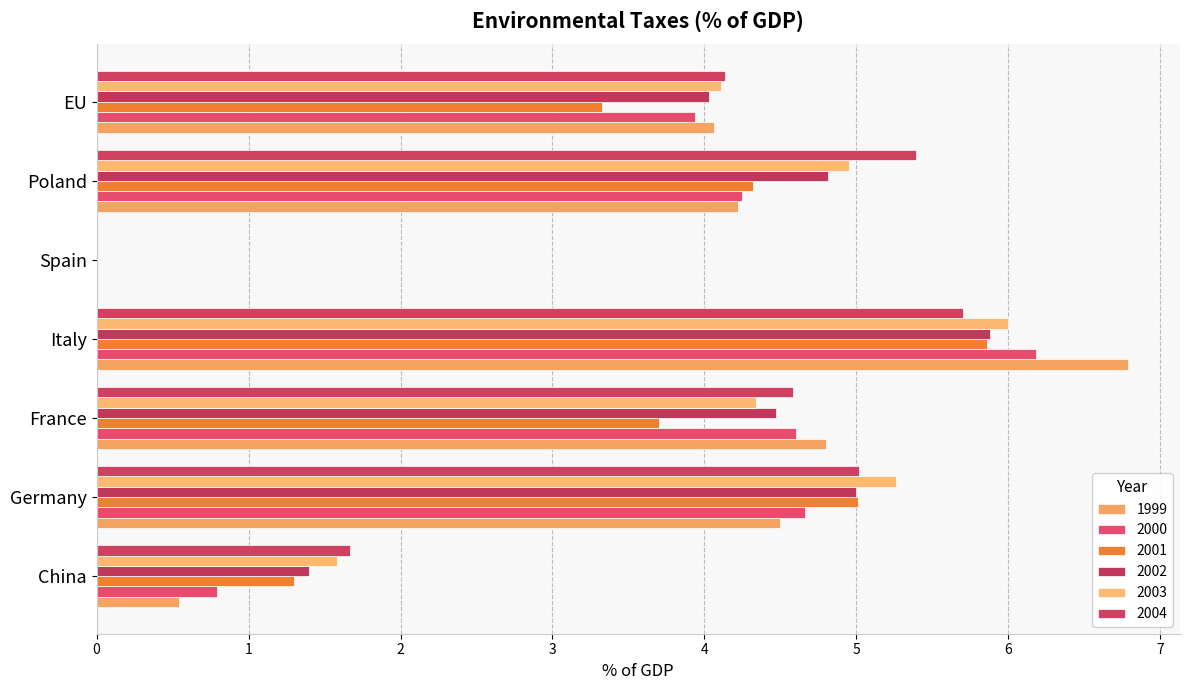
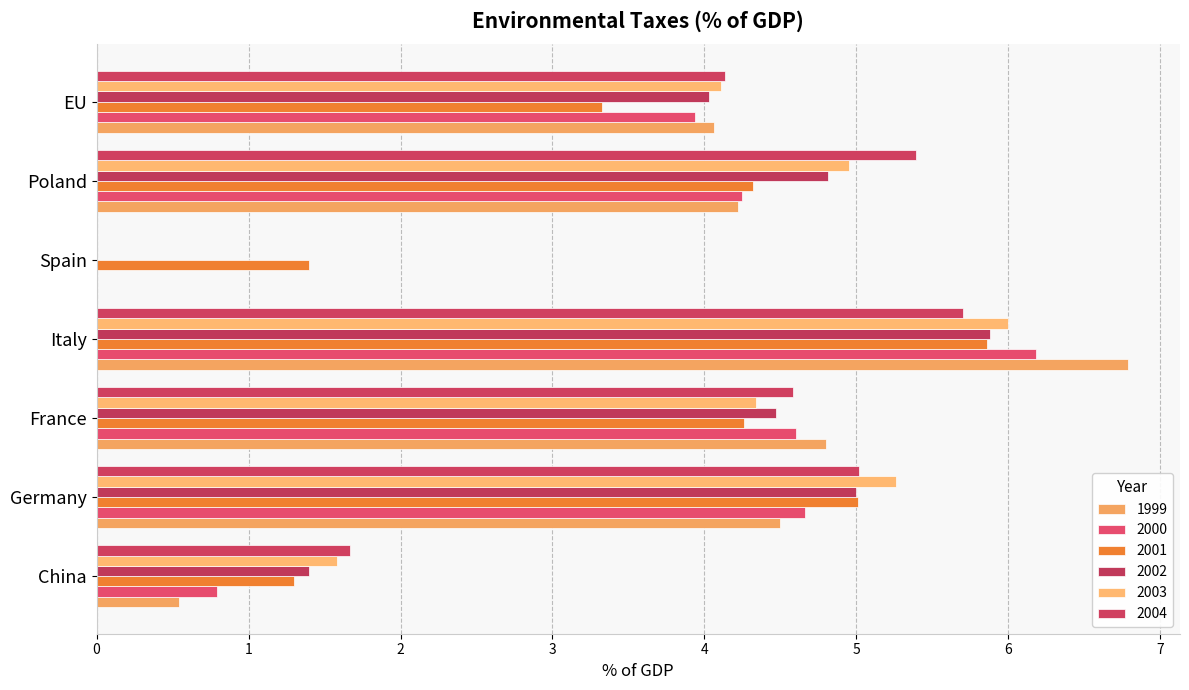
2001, Spain: 0.0 -> 1.4
2001, France: 3.70 -> 4.26
